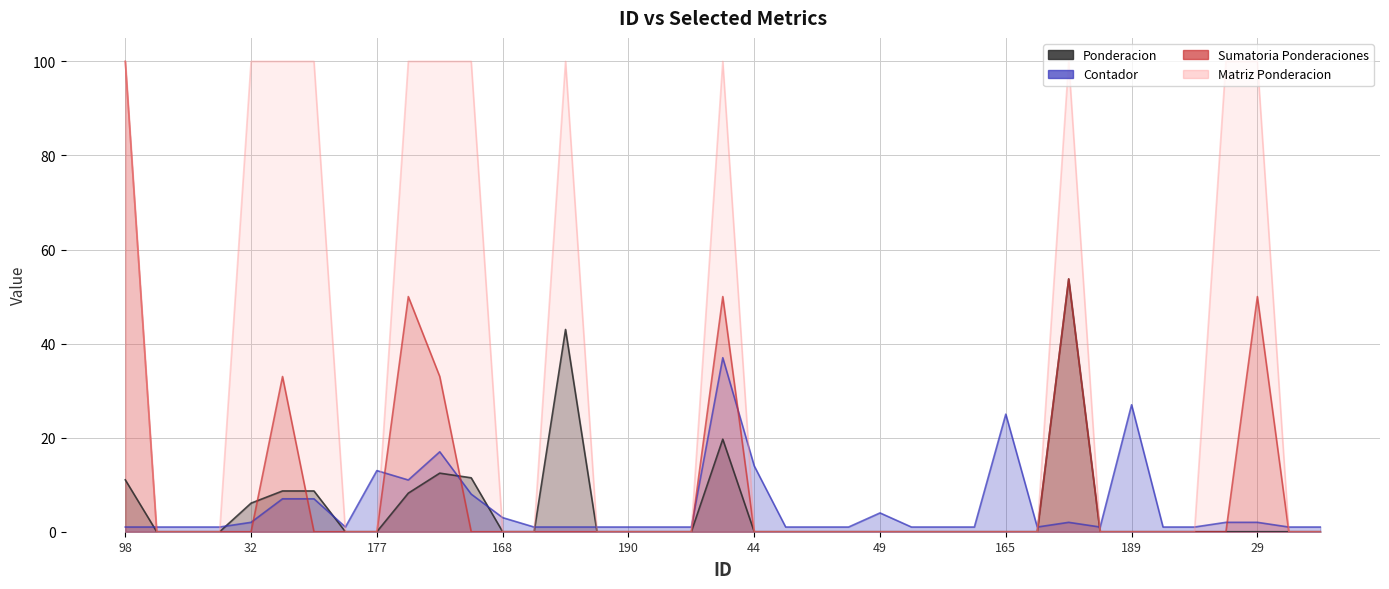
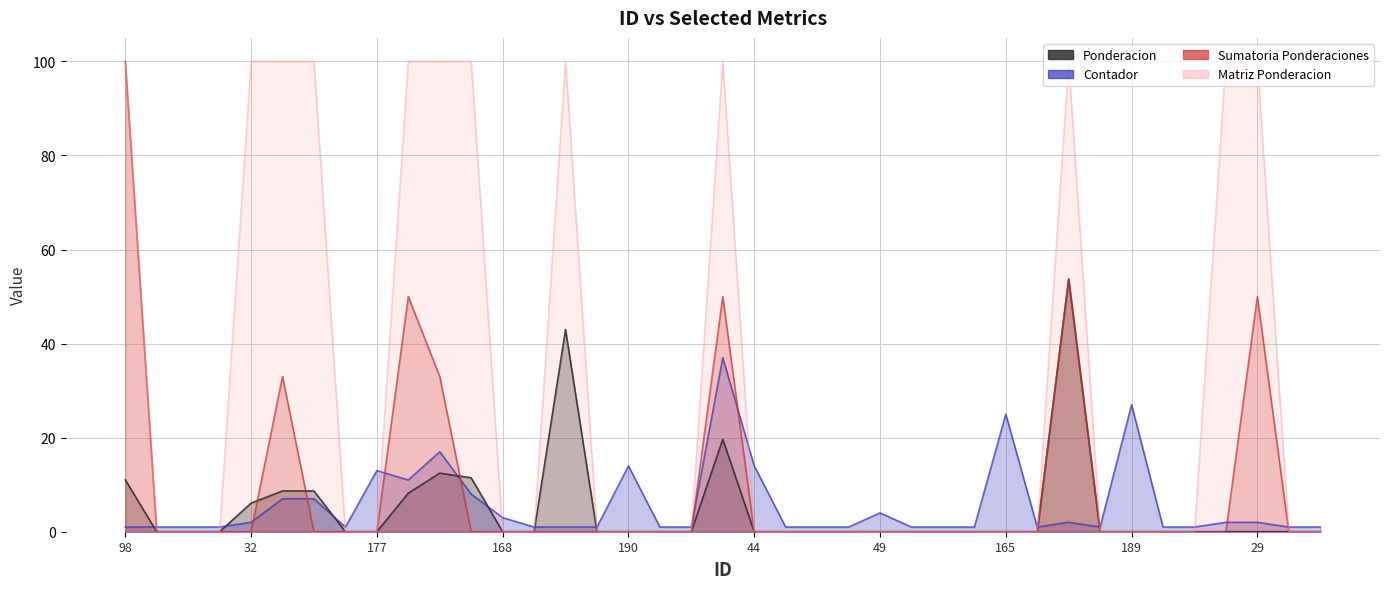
Contador, 190: 1 -> 14
